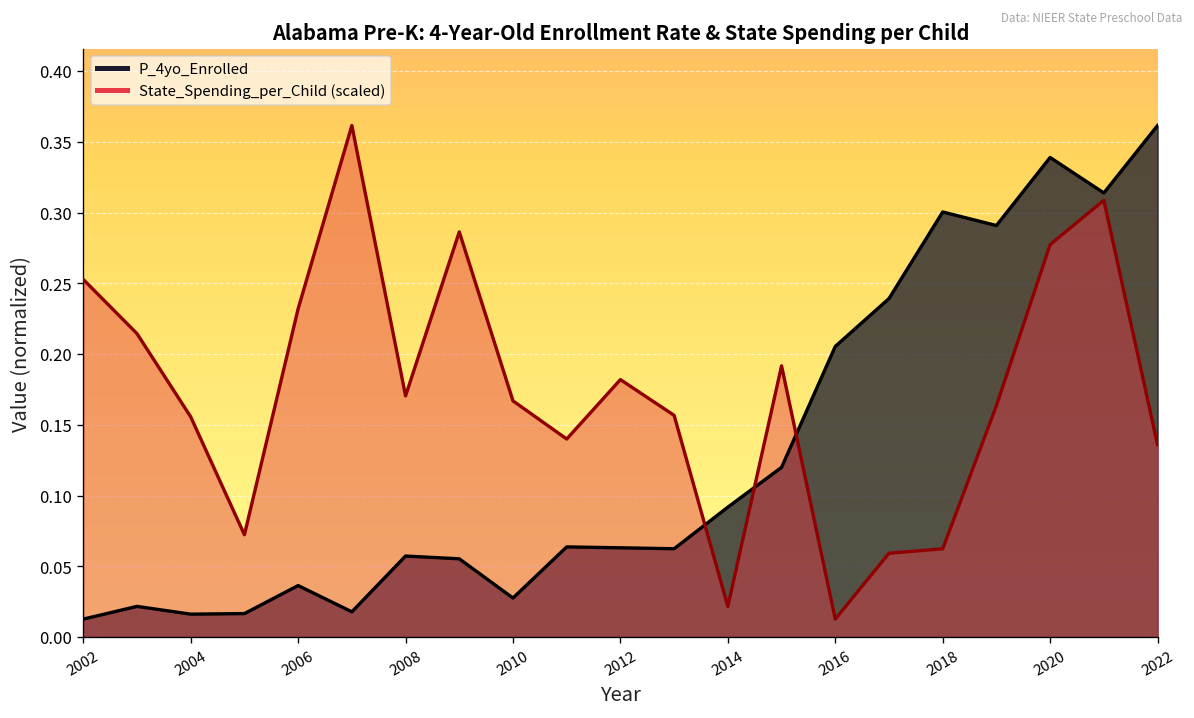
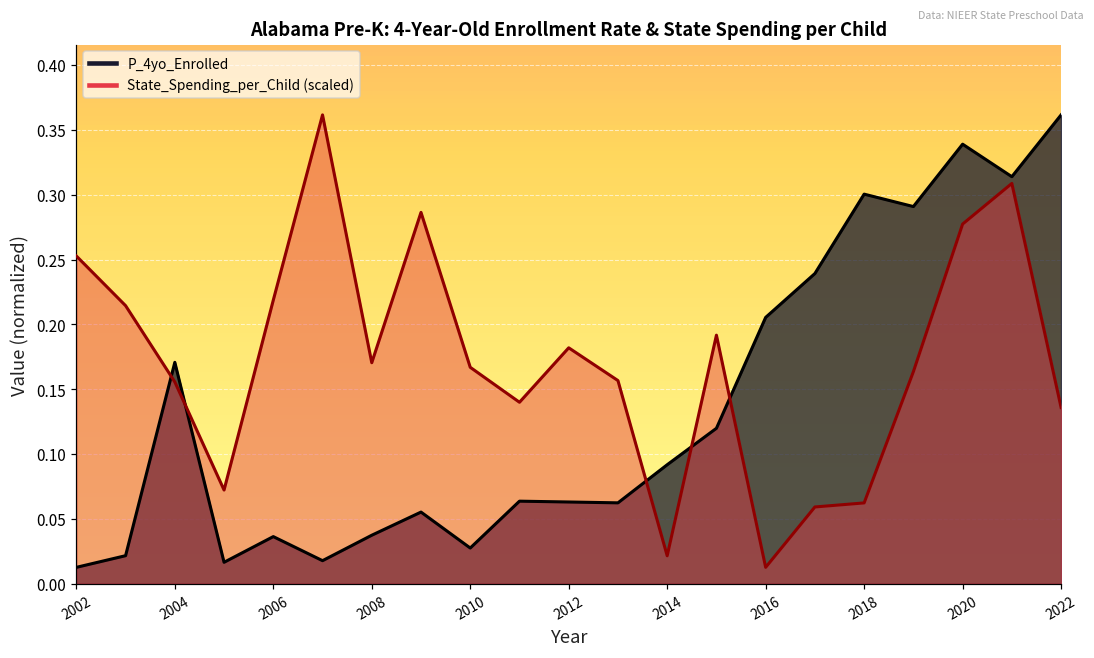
P_4yo_Enrolled, 2004: 0.016 -> 0.171
State_Spending_per_Child (scaled), 2006: 0.232 -> 0.219
P_4yo_Enrolled, 2008: 0.057 -> 0.037
